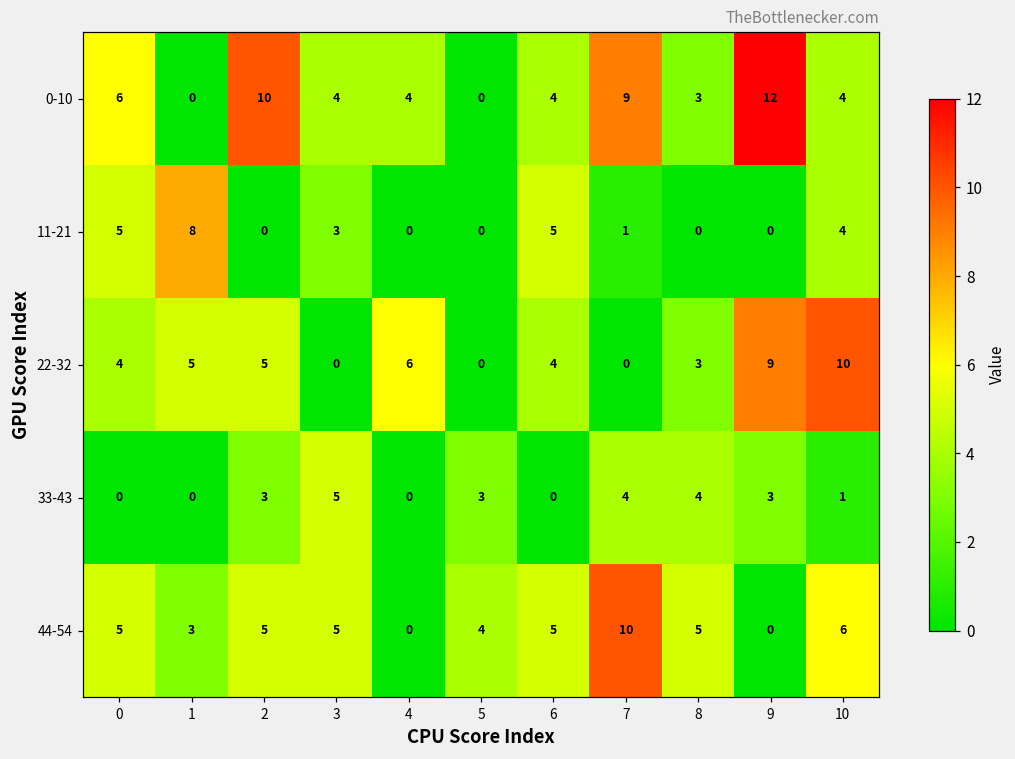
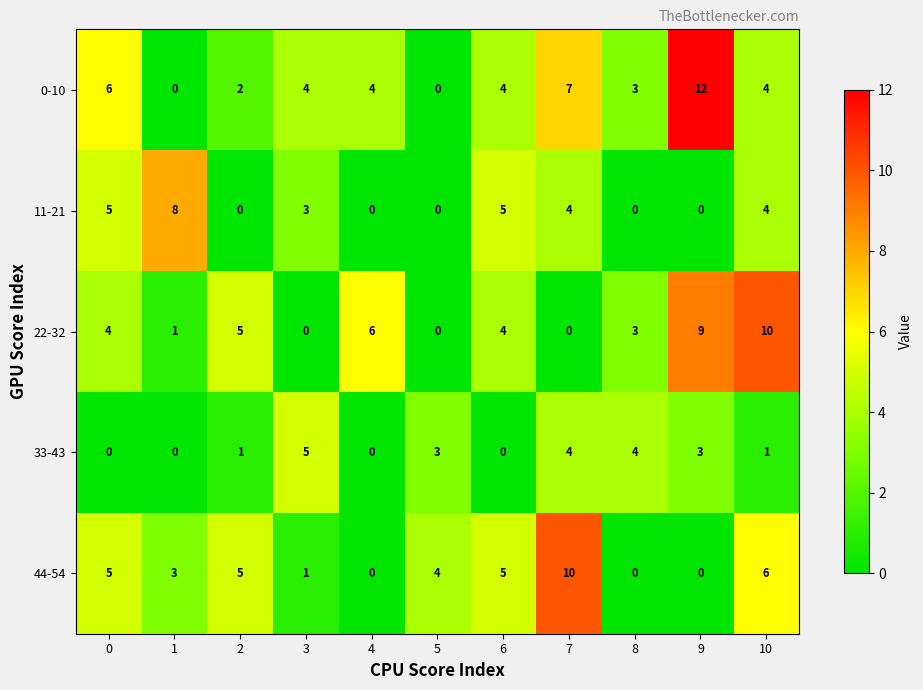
0-10, 2: 10 -> 2
0-10, 7: 9 -> 7
11-21, 7: 1 -> 4
22-32, 1: 5 -> 1
33-43, 2: 3 -> 1
44-54, 3: 5 -> 1
44-54, 8: 5 -> 0
